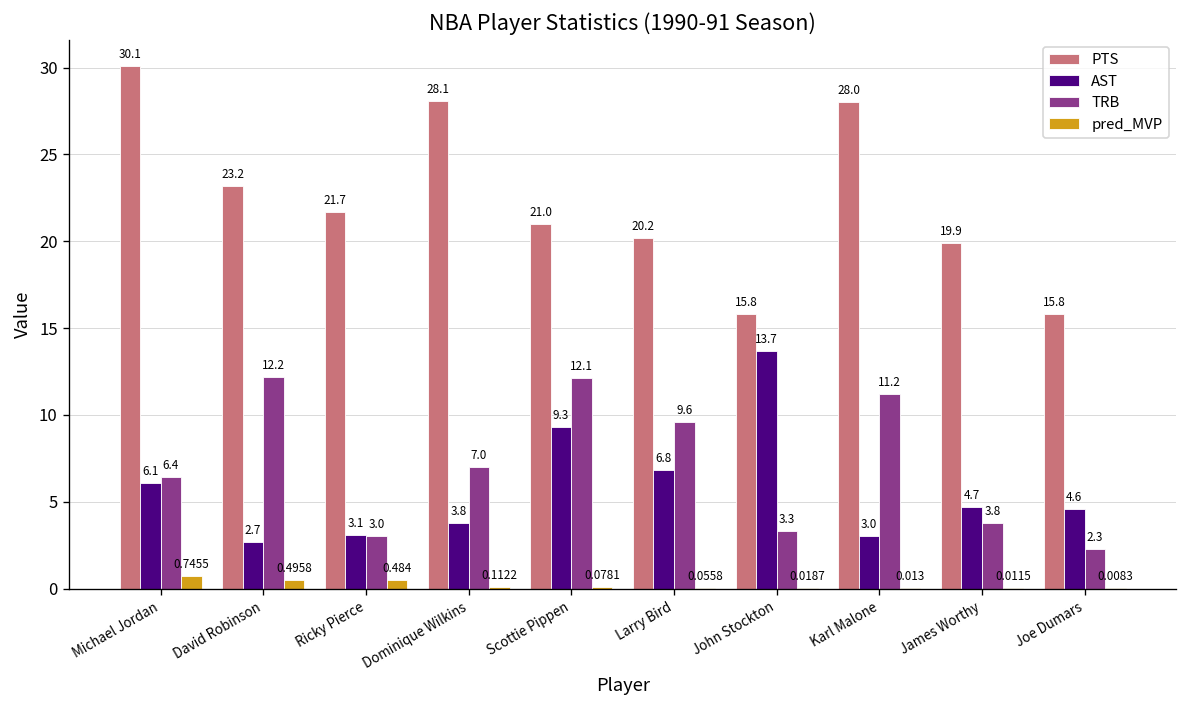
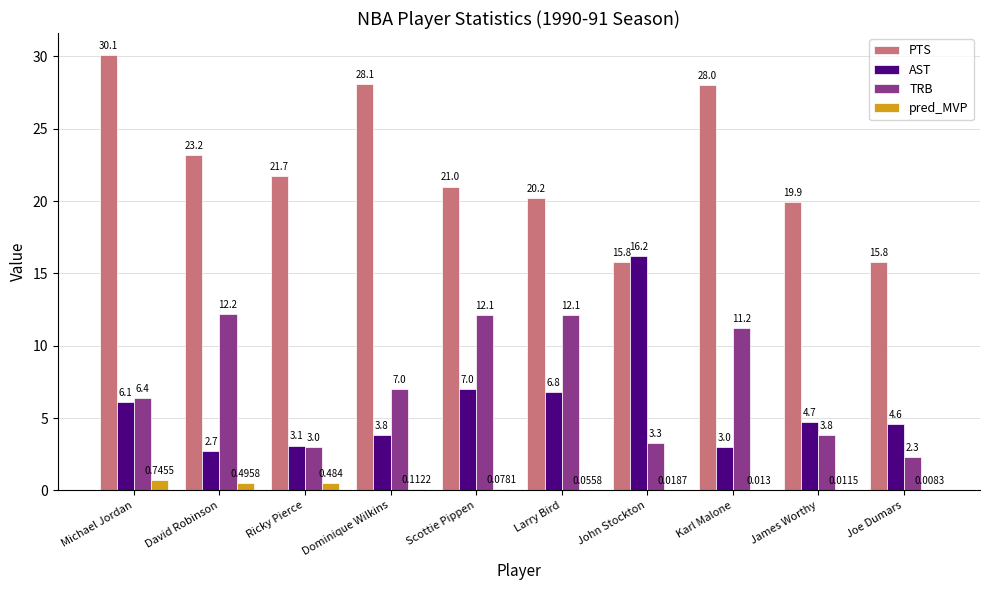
AST, Scottie Pippen: 9.3 -> 7.0
TRB, Larry Bird: 9.6 -> 12.1
AST, John Stockton: 13.7 -> 16.2
